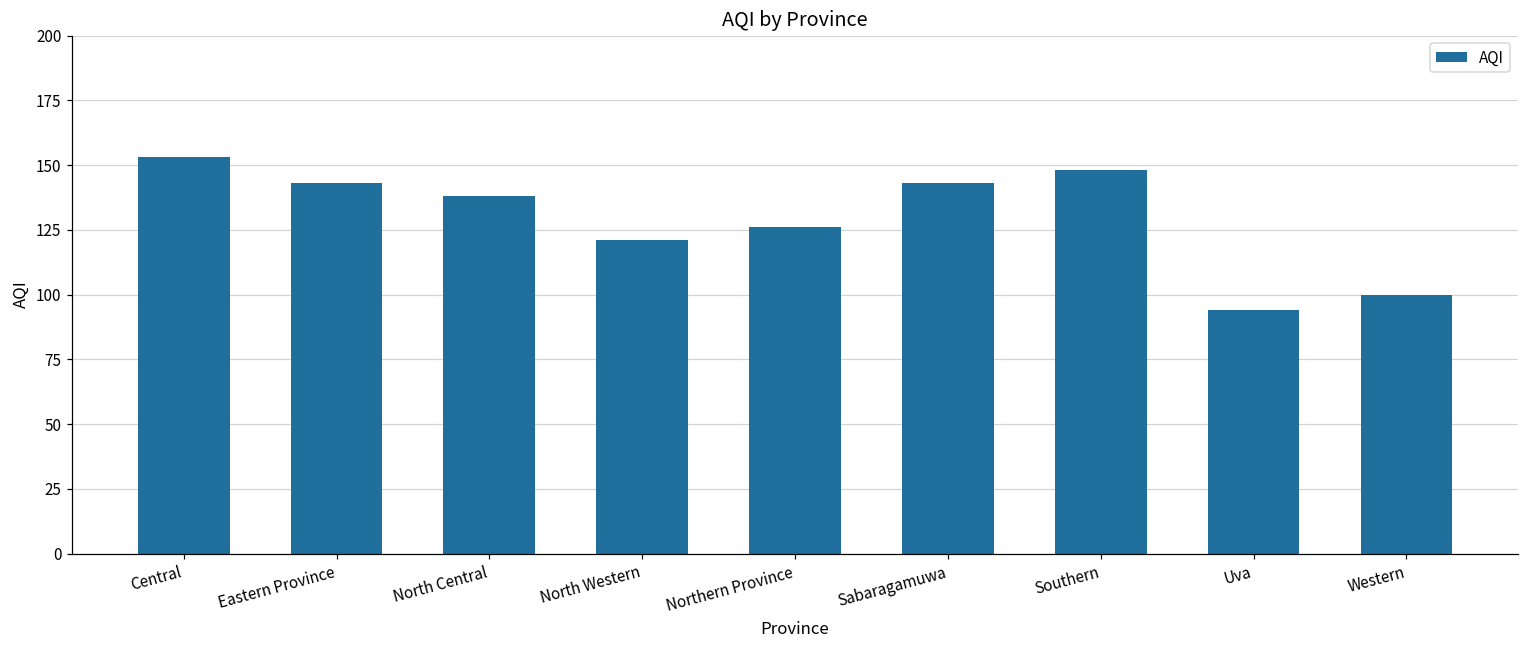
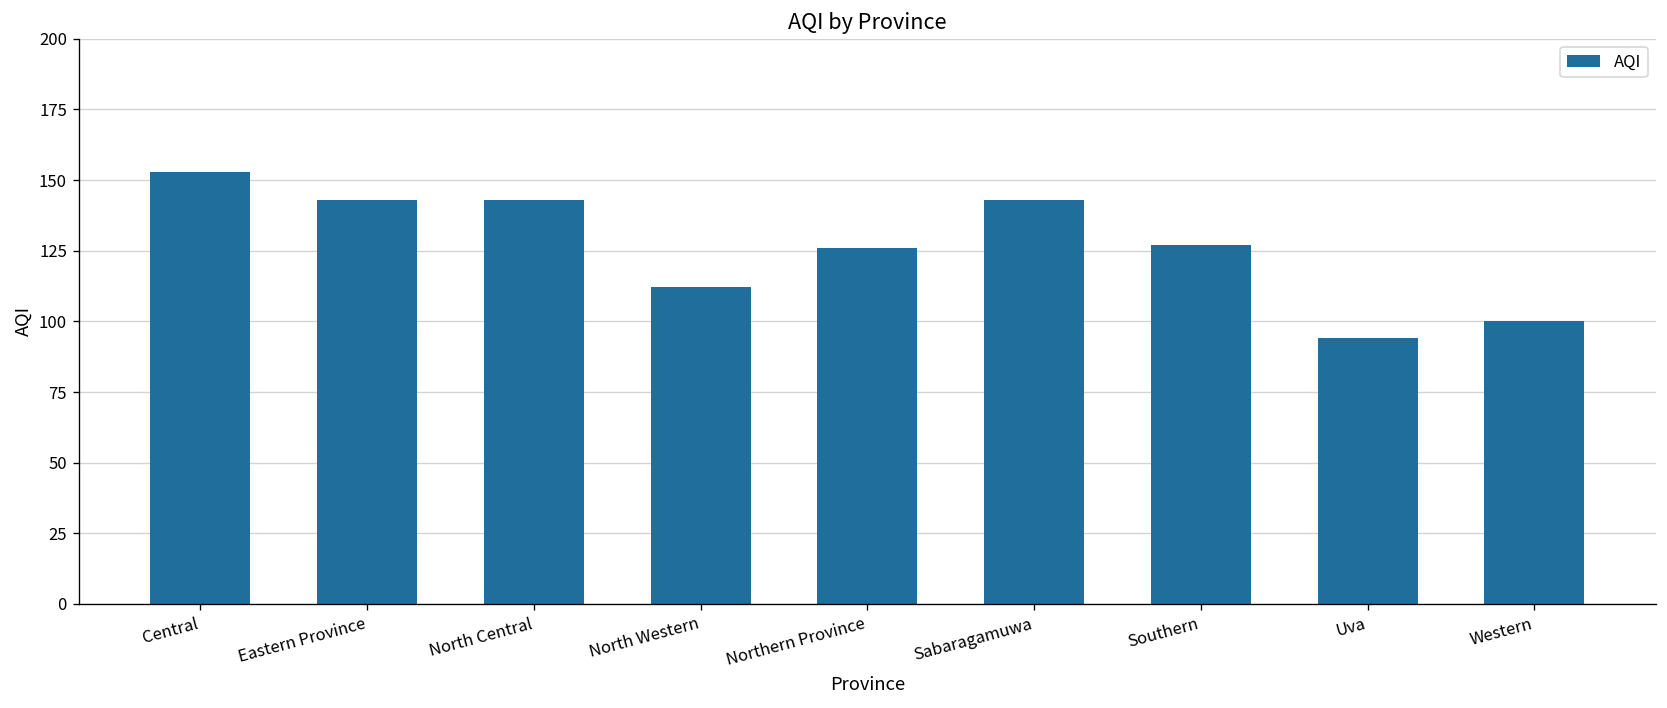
North Central: 138 -> 143
North Western: 121 -> 112
Southern: 148 -> 127
